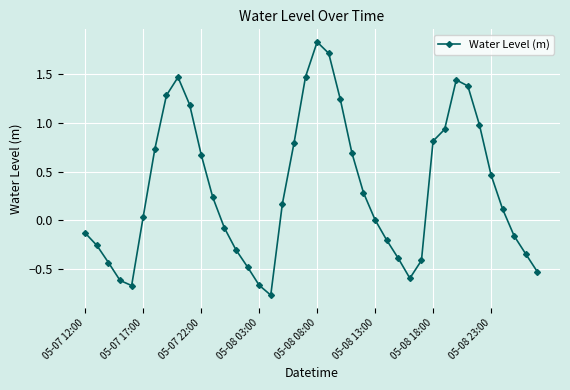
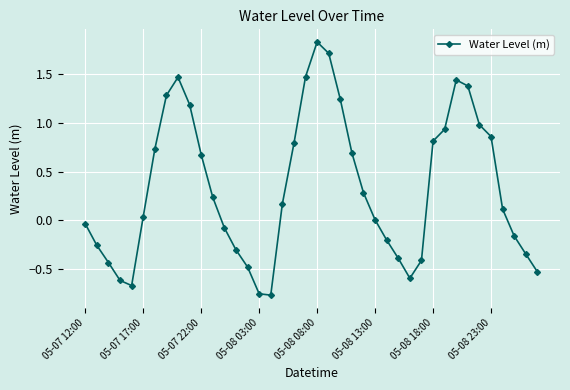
05-07 12:00: -0.1 -> 0.0
05-08 03:00: -0.7 -> -0.8
05-08 23:00: 0.5 -> 0.9
